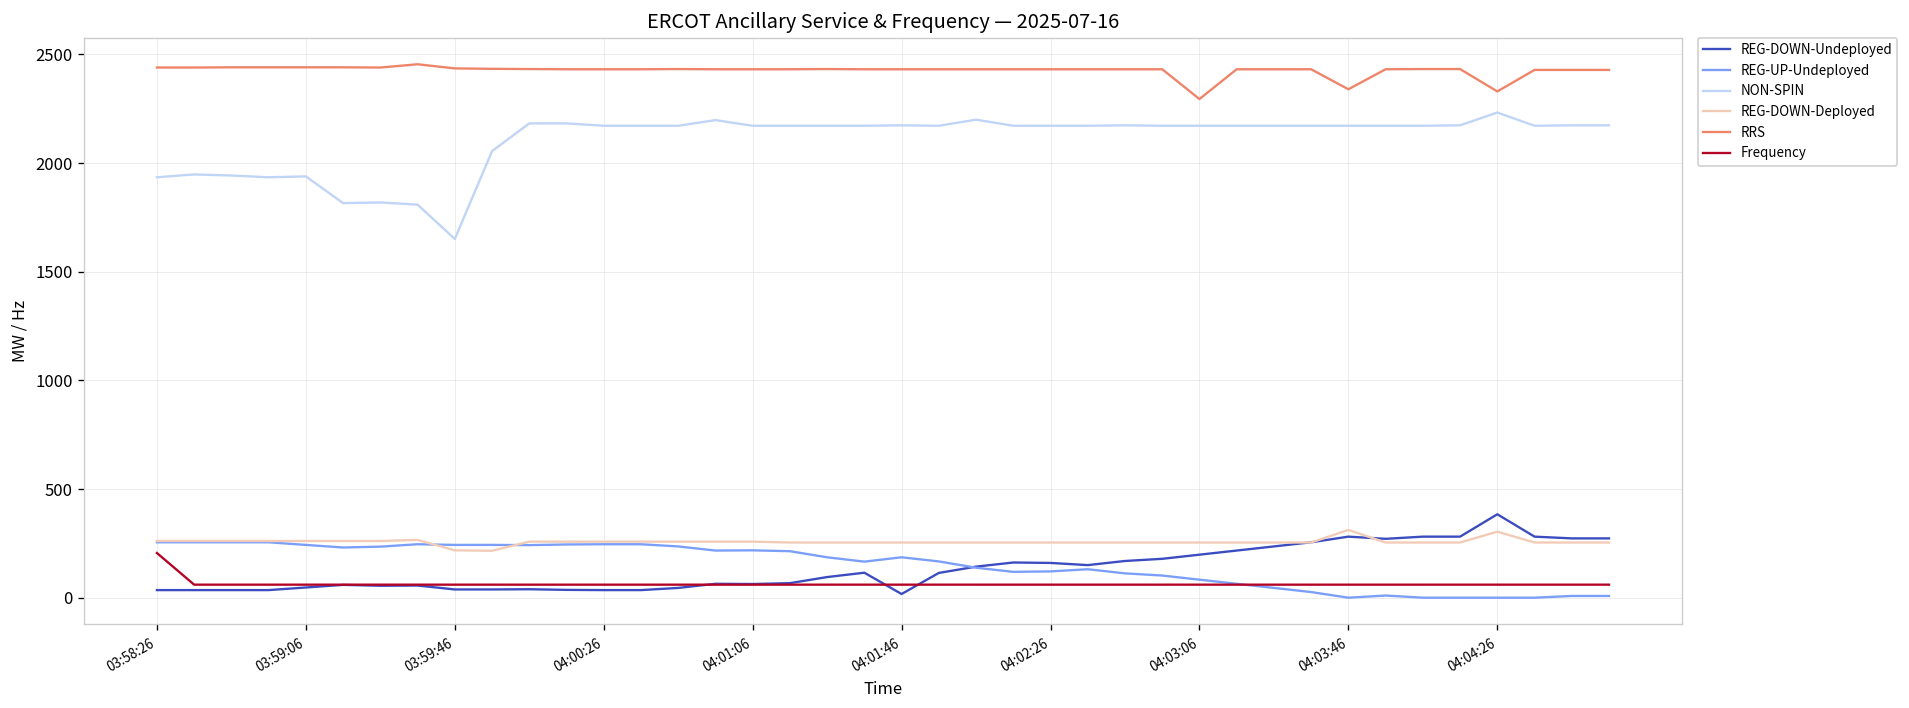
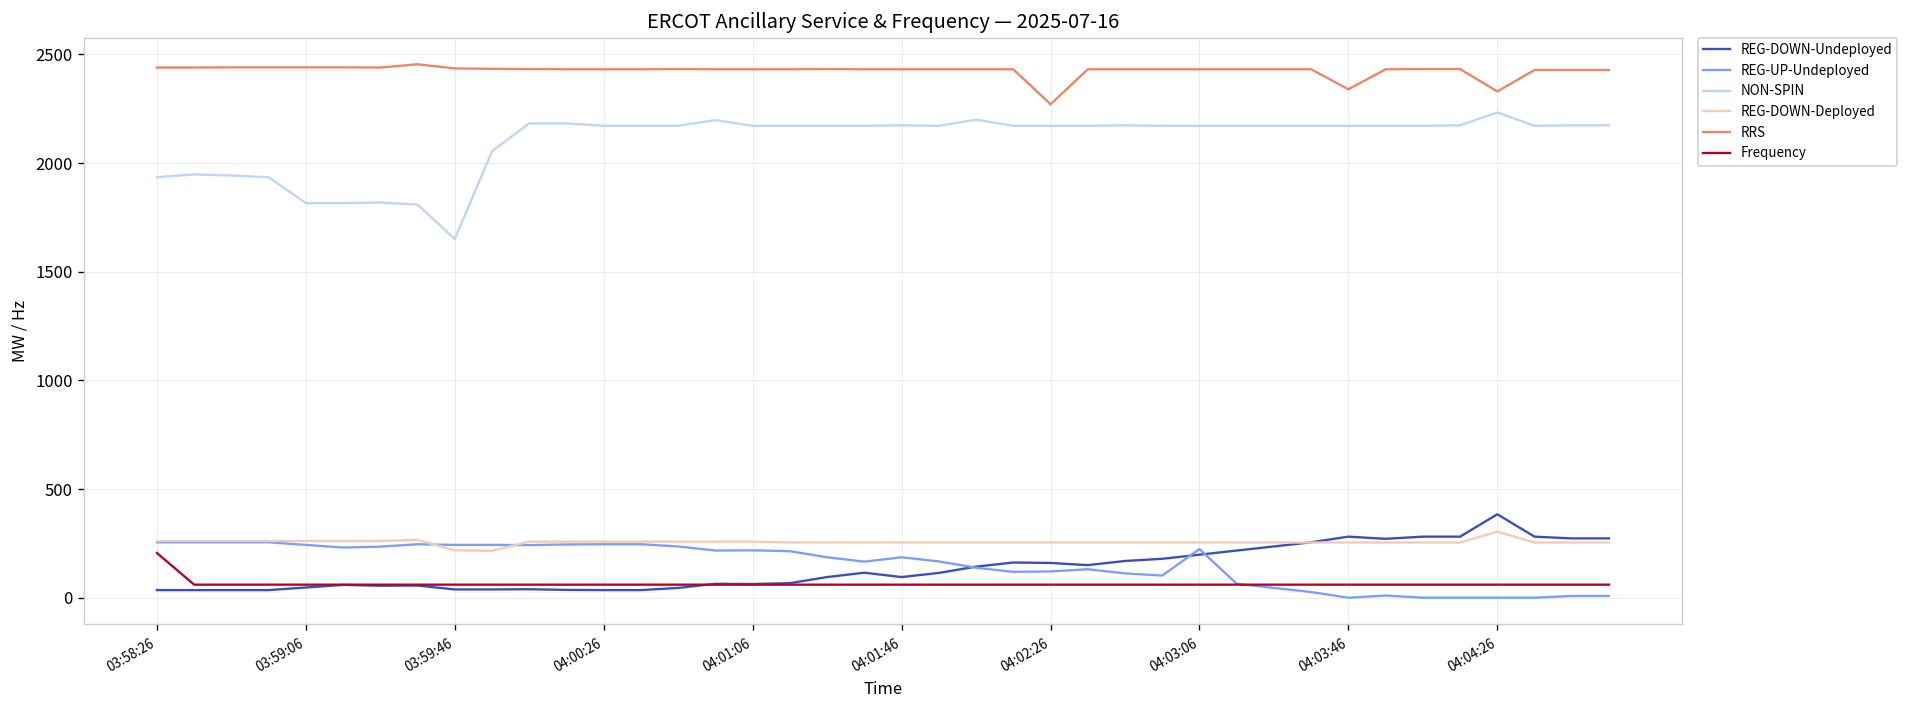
NON-SPIN, 03:59:06: 1940 -> 1820
REG-DOWN-Undeployed, 04:01:46: 20 -> 100
RRS, 04:02:26: 2430 -> 2270
REG-UP-Undeployed, 04:03:06: 80 -> 220
RRS, 04:03:06: 2300 -> 2430
REG-DOWN-Deployed, 04:03:46: 310 -> 250
